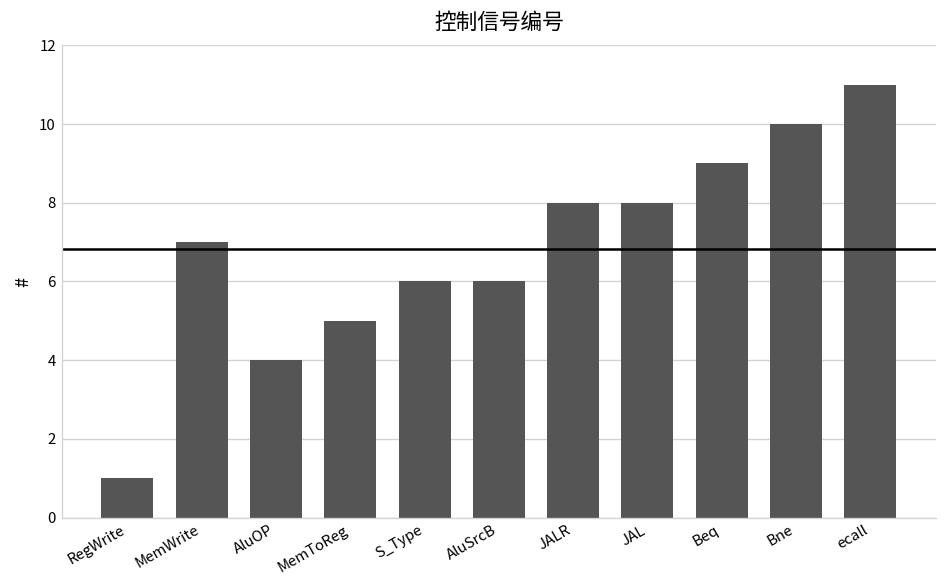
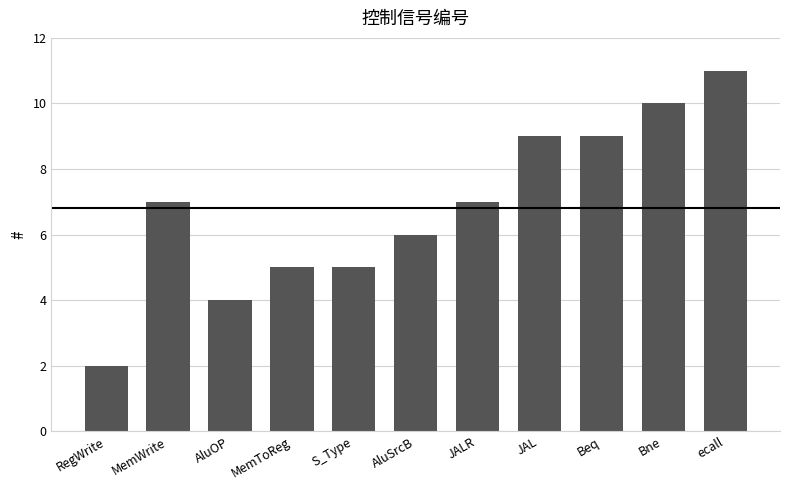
RegWrite: 1 -> 2
S_Type: 6 -> 5
JALR: 8 -> 7
JAL: 8 -> 9
